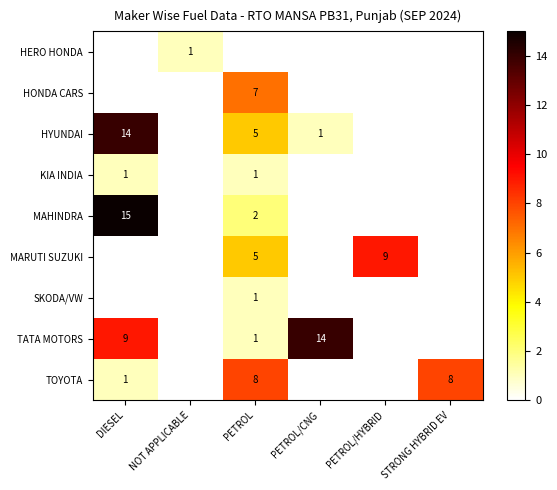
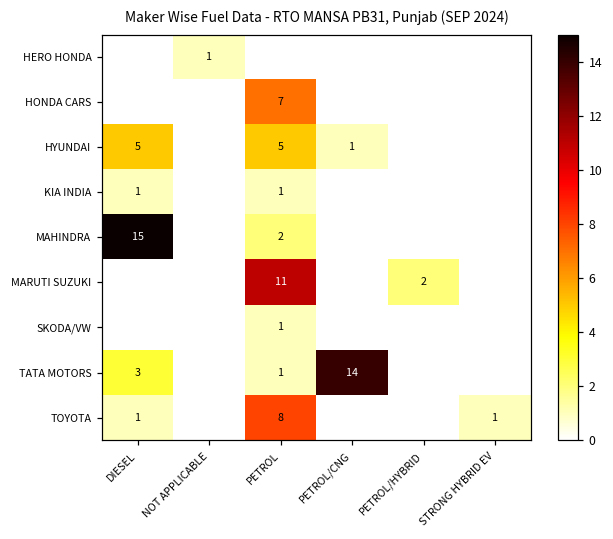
HYUNDAI, DIESEL: 14 -> 5
MARUTI SUZUKI, PETROL: 5 -> 11
MARUTI SUZUKI, PETROL/HYBRID: 9 -> 2
TATA MOTORS, DIESEL: 9 -> 3
TOYOTA, STRONG HYBRID EV: 8 -> 1
